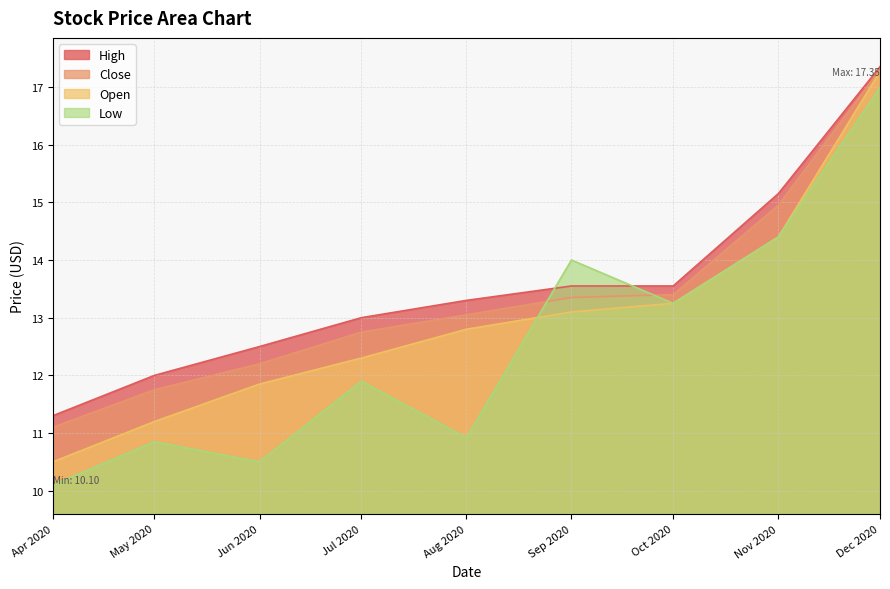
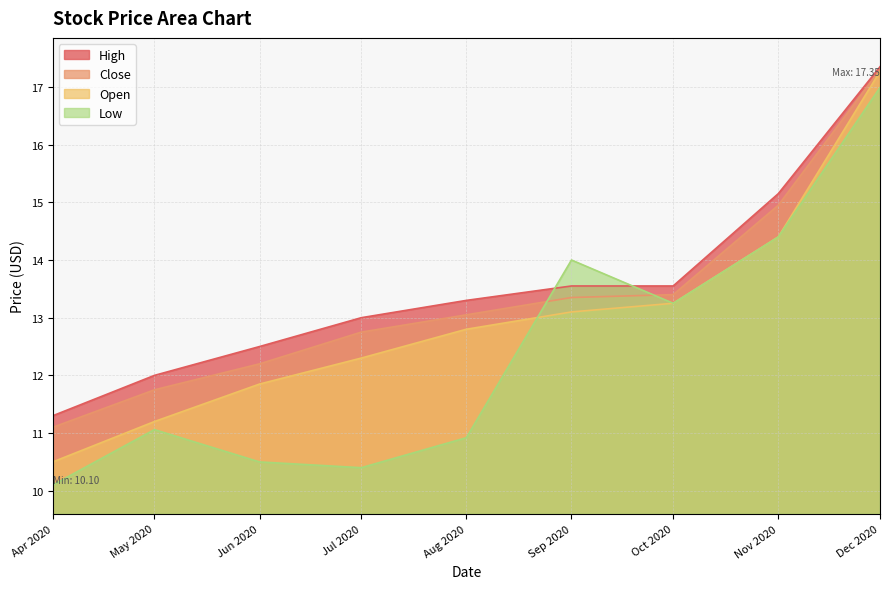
Low, May 2020: 10.9 -> 11.1
Low, Jul 2020: 11.9 -> 10.4
